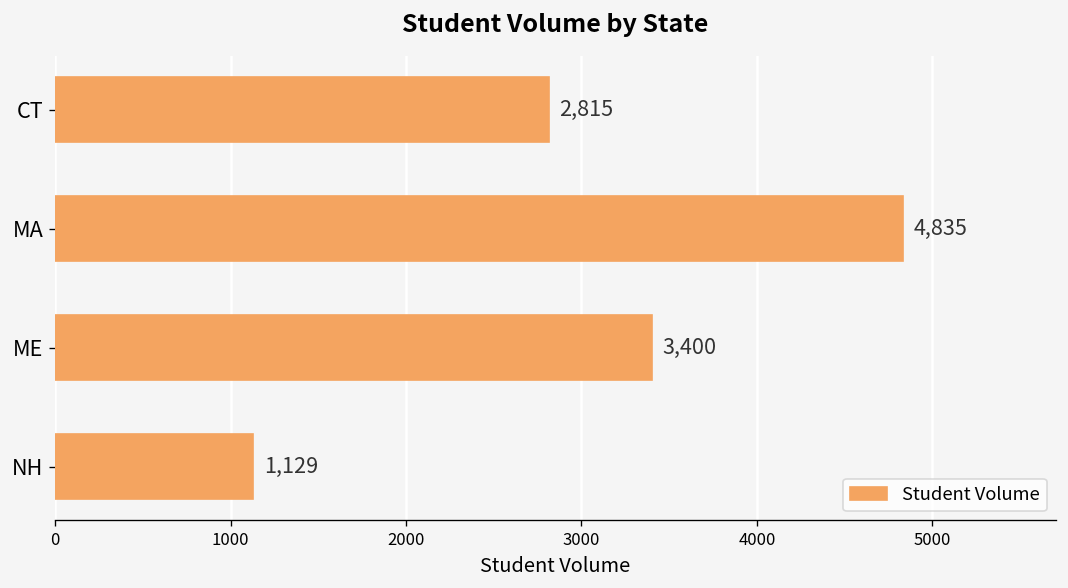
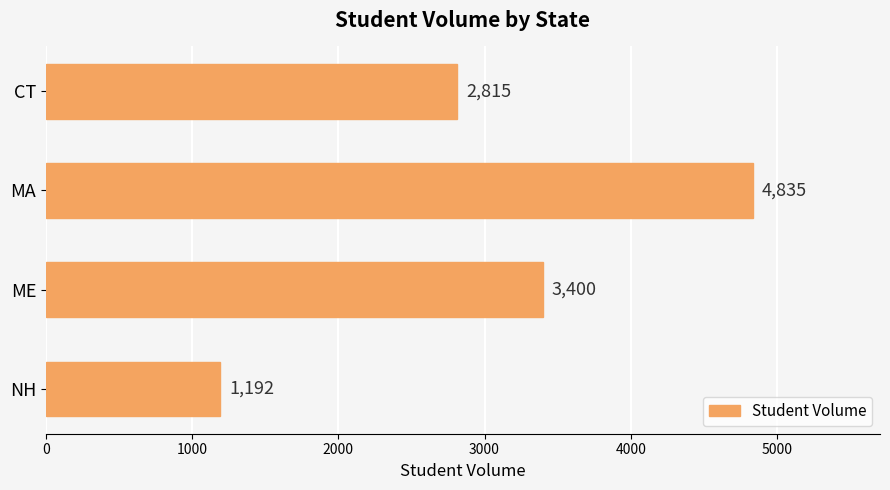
NH: 1,129 -> 1,192
